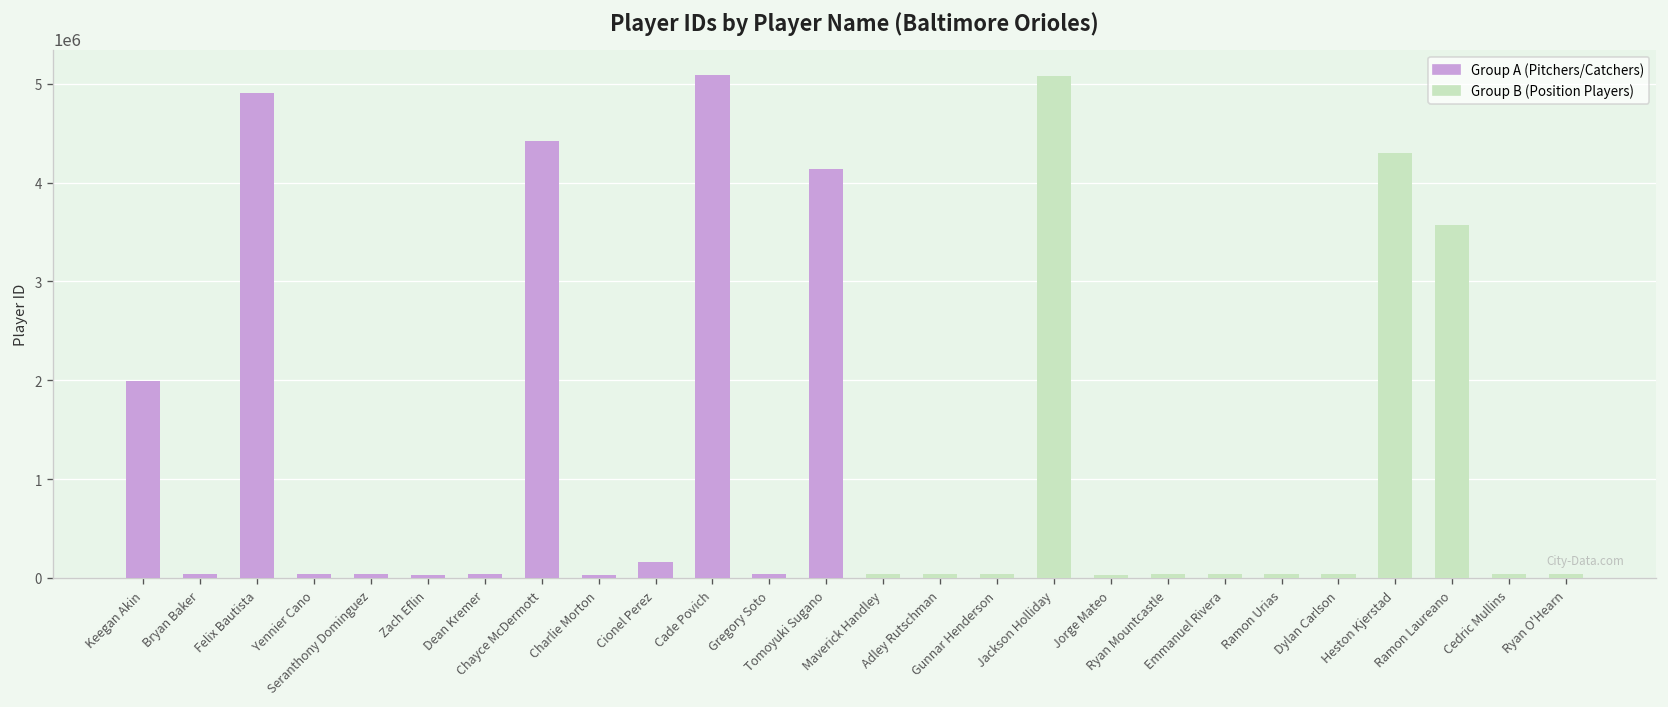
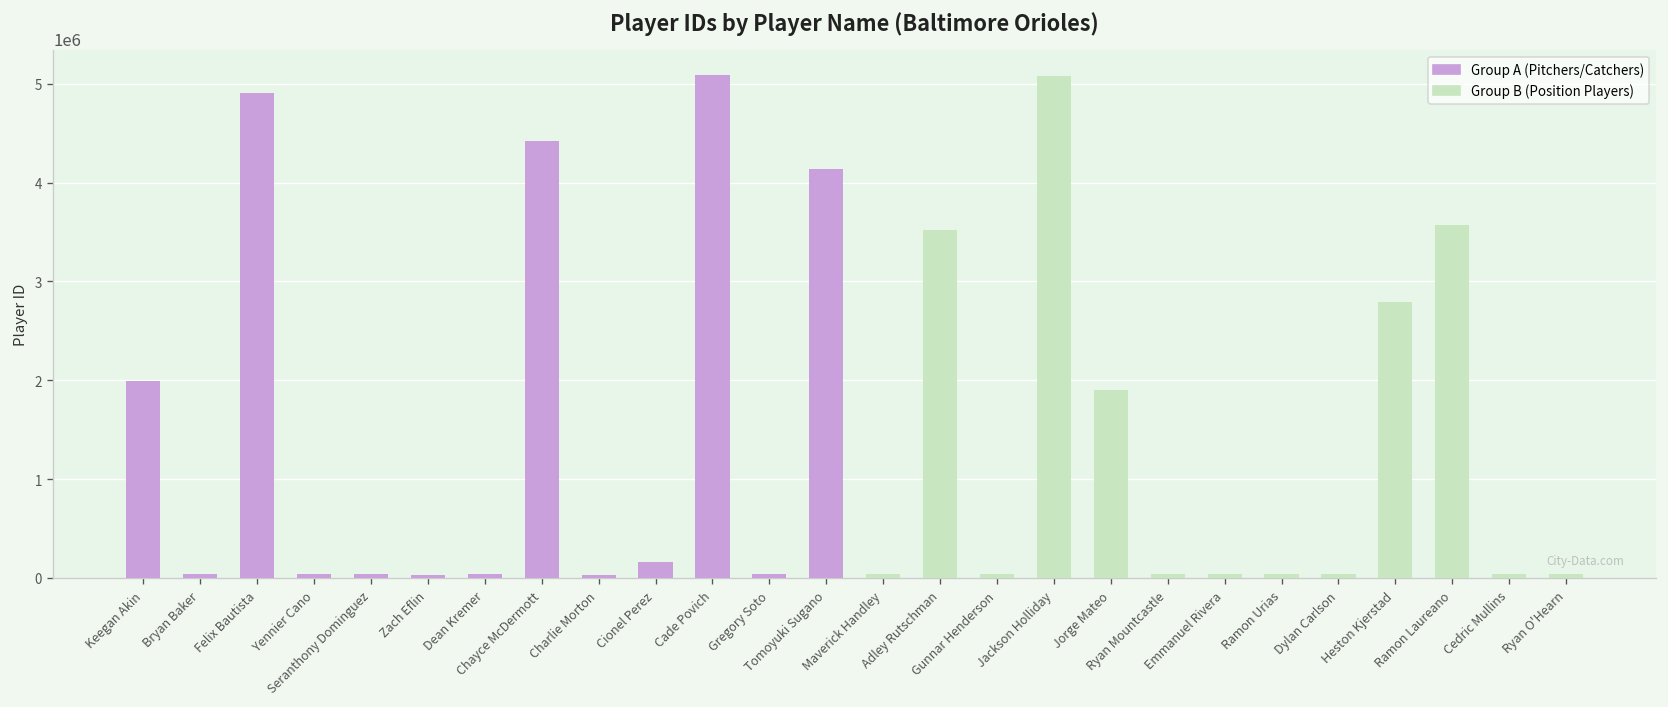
Group B (Position Players), Adley Rutschman: 0 -> 3500000
Group B (Position Players), Jorge Mateo: 0 -> 1900000
Group B (Position Players), Heston Kjerstad: 4300000 -> 2800000
